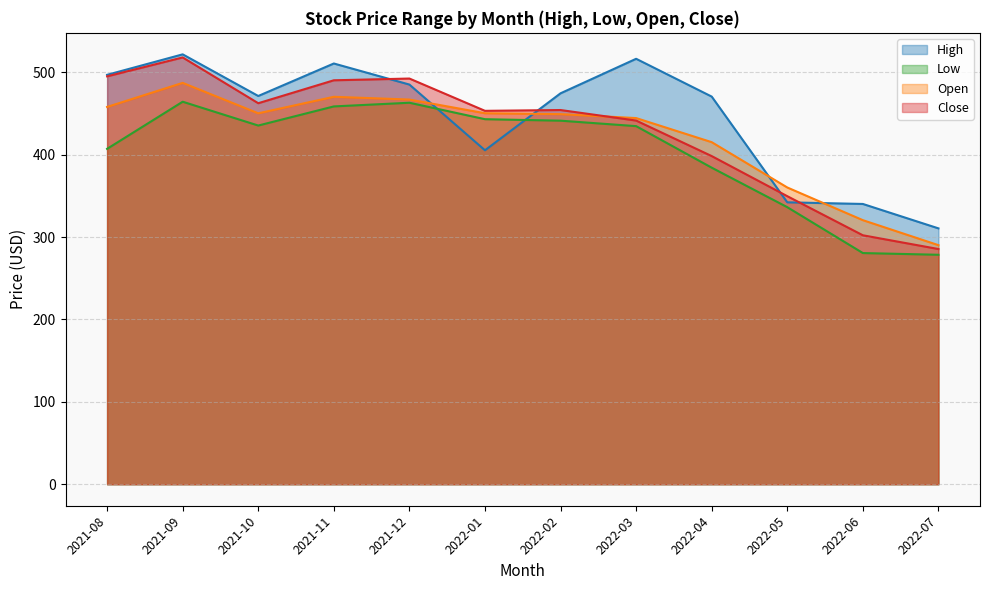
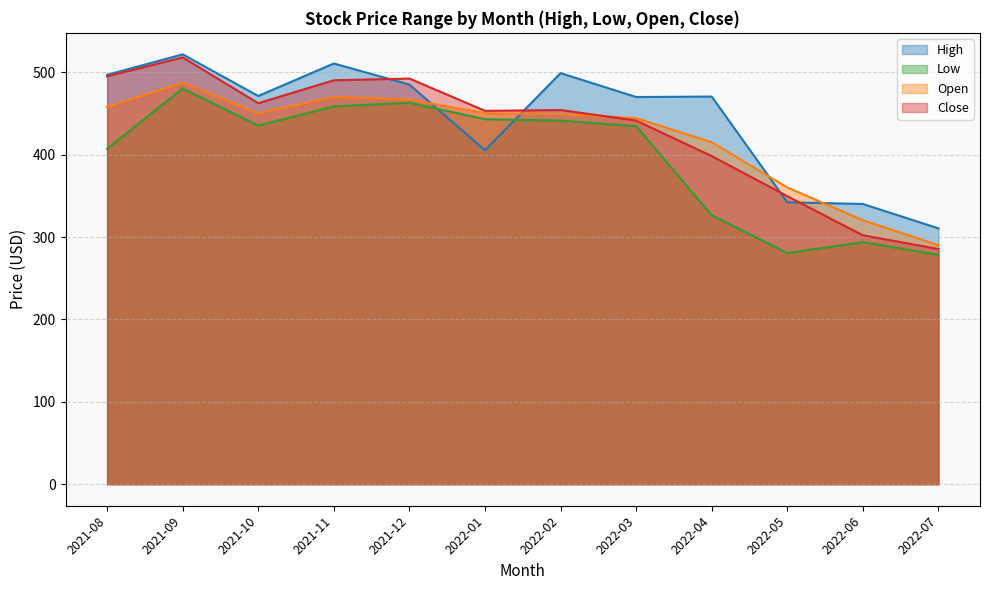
Low, 2021-09: 460 -> 480
High, 2022-02: 470 -> 500
High, 2022-03: 520 -> 470
Low, 2022-04: 380 -> 330
Low, 2022-05: 340 -> 280
Low, 2022-06: 280 -> 290
